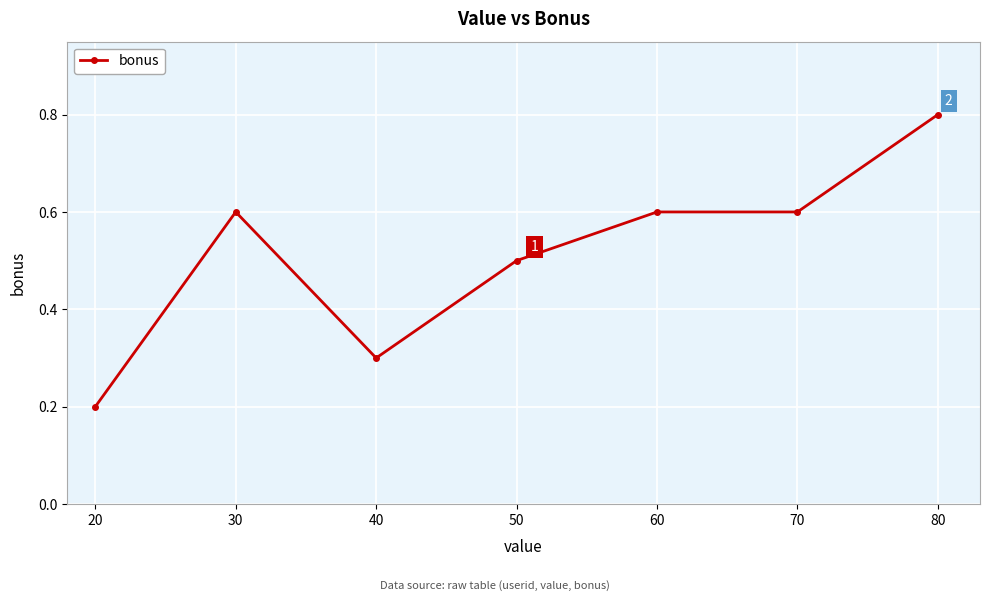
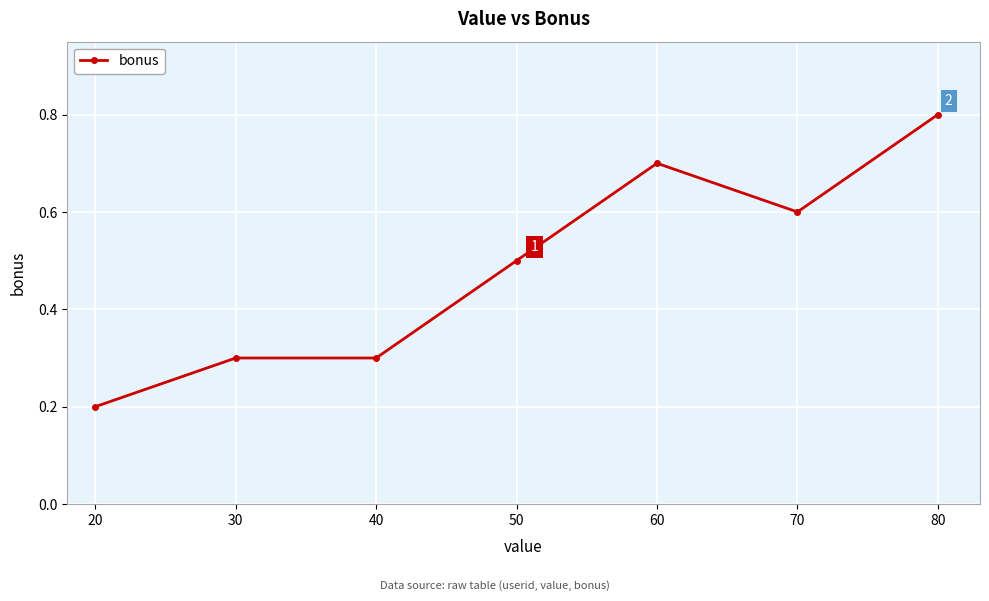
30: 0.6 -> 0.3
60: 0.6 -> 0.7
